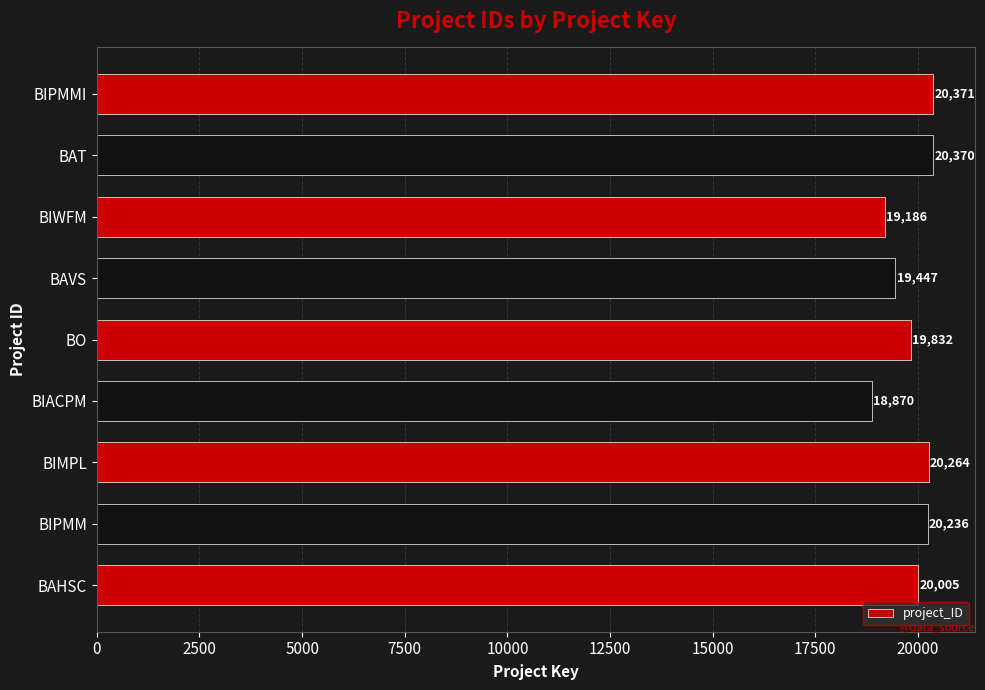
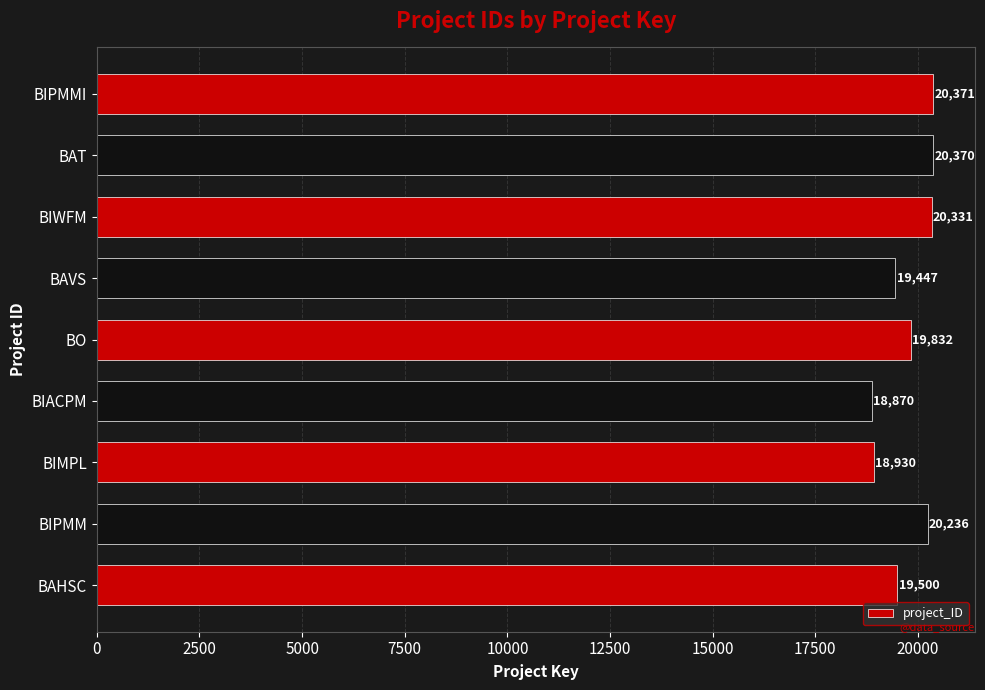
BIWFM: 19,186 -> 20,331
BIMPL: 20,264 -> 18,930
BAHSC: 20,005 -> 19,500
